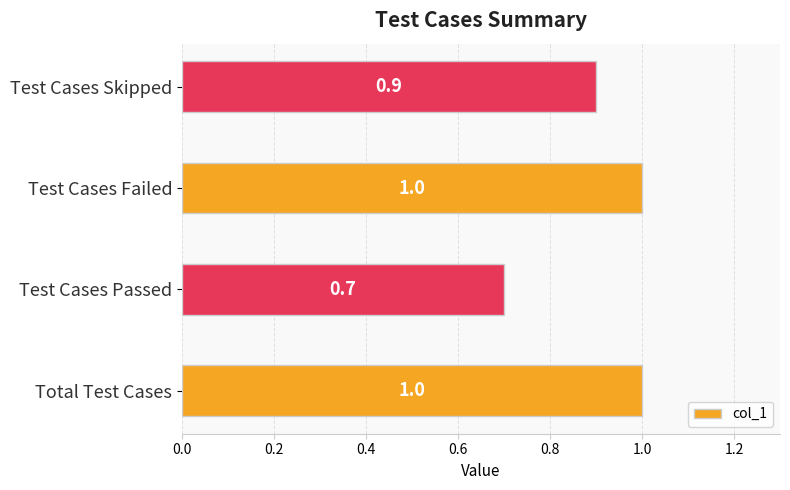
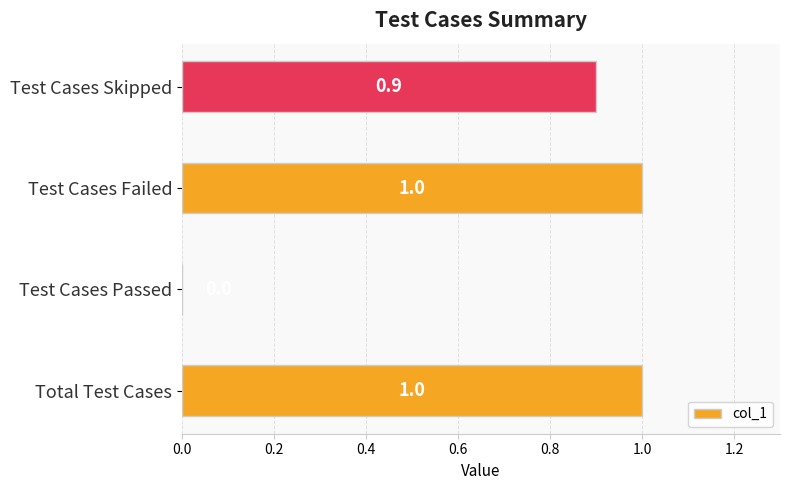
Test Cases Passed: 0.7 -> 0.0
